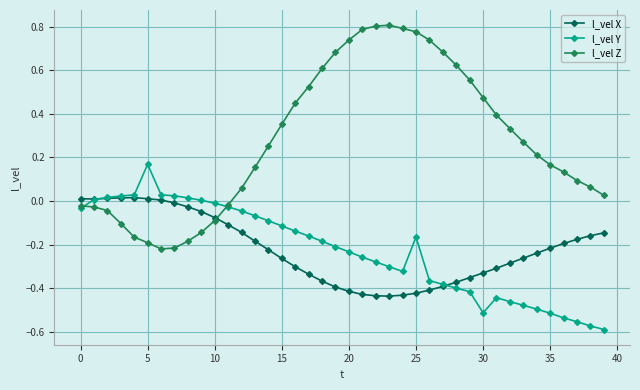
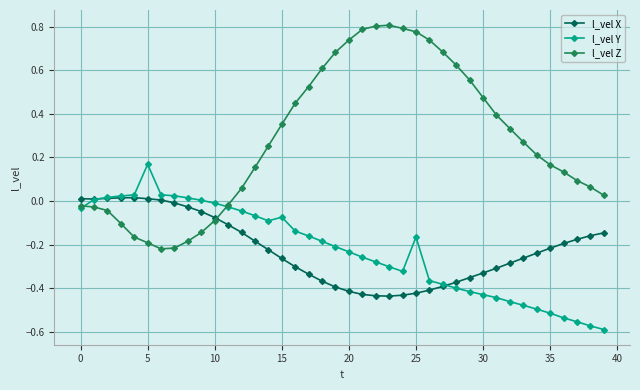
l_vel Y, 15: -0.11 -> -0.07
l_vel Y, 30: -0.51 -> -0.43
